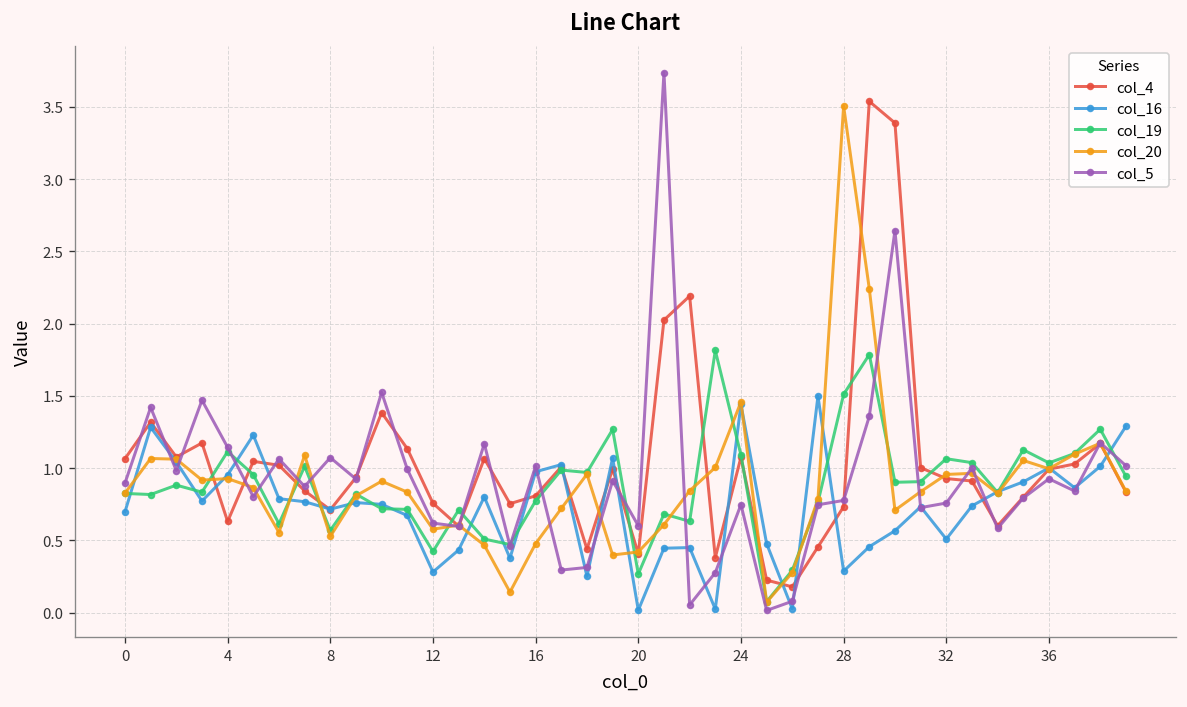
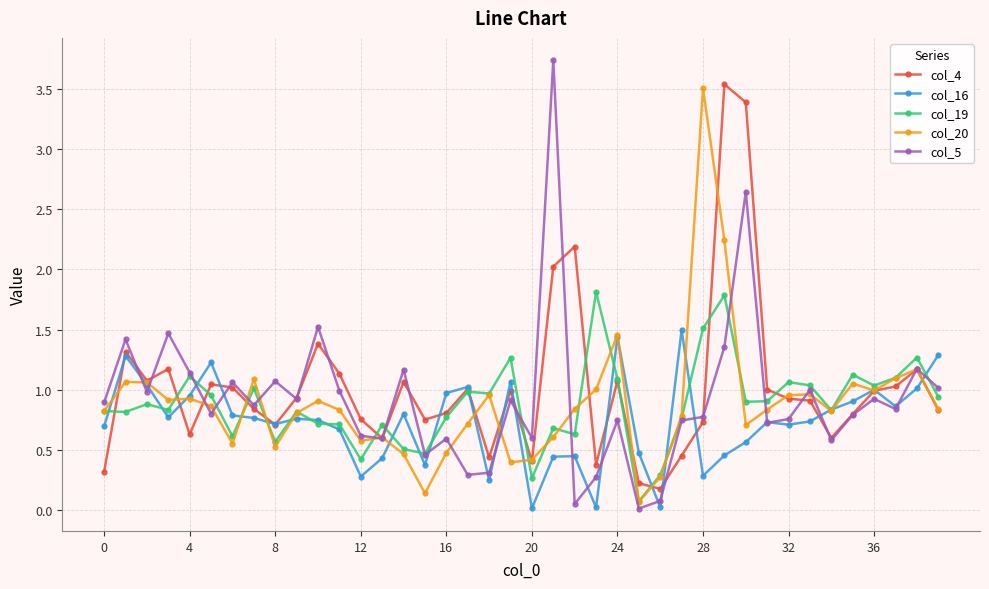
col_4, 0: 1.06 -> 0.32
col_5, 16: 1.01 -> 0.60
col_16, 32: 0.51 -> 0.71
